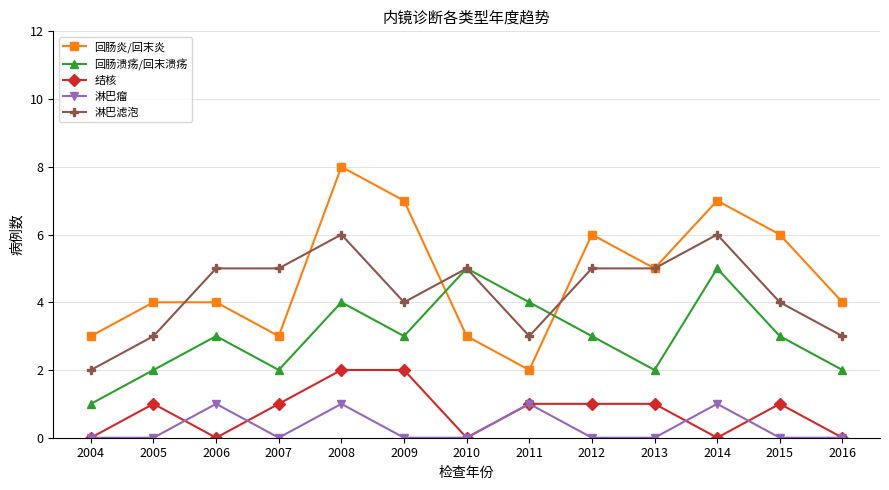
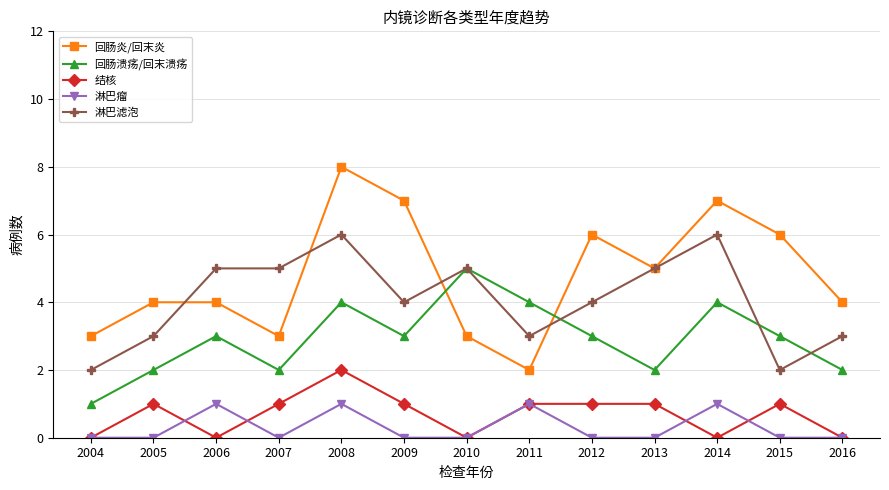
结核, 2009: 2 -> 1
淋巴滤泡, 2012: 5 -> 4
回肠溃疡/回末溃疡, 2014: 5 -> 4
淋巴滤泡, 2015: 4 -> 2
